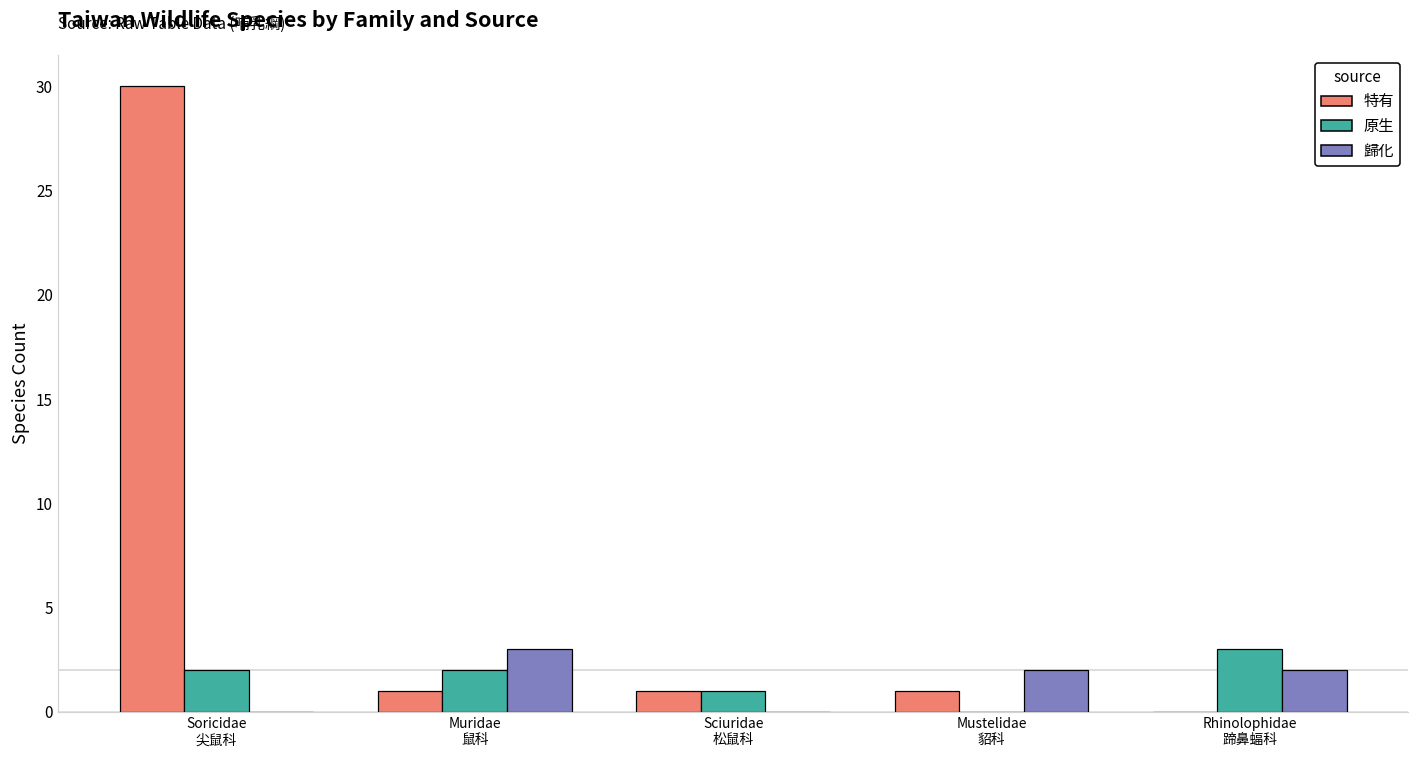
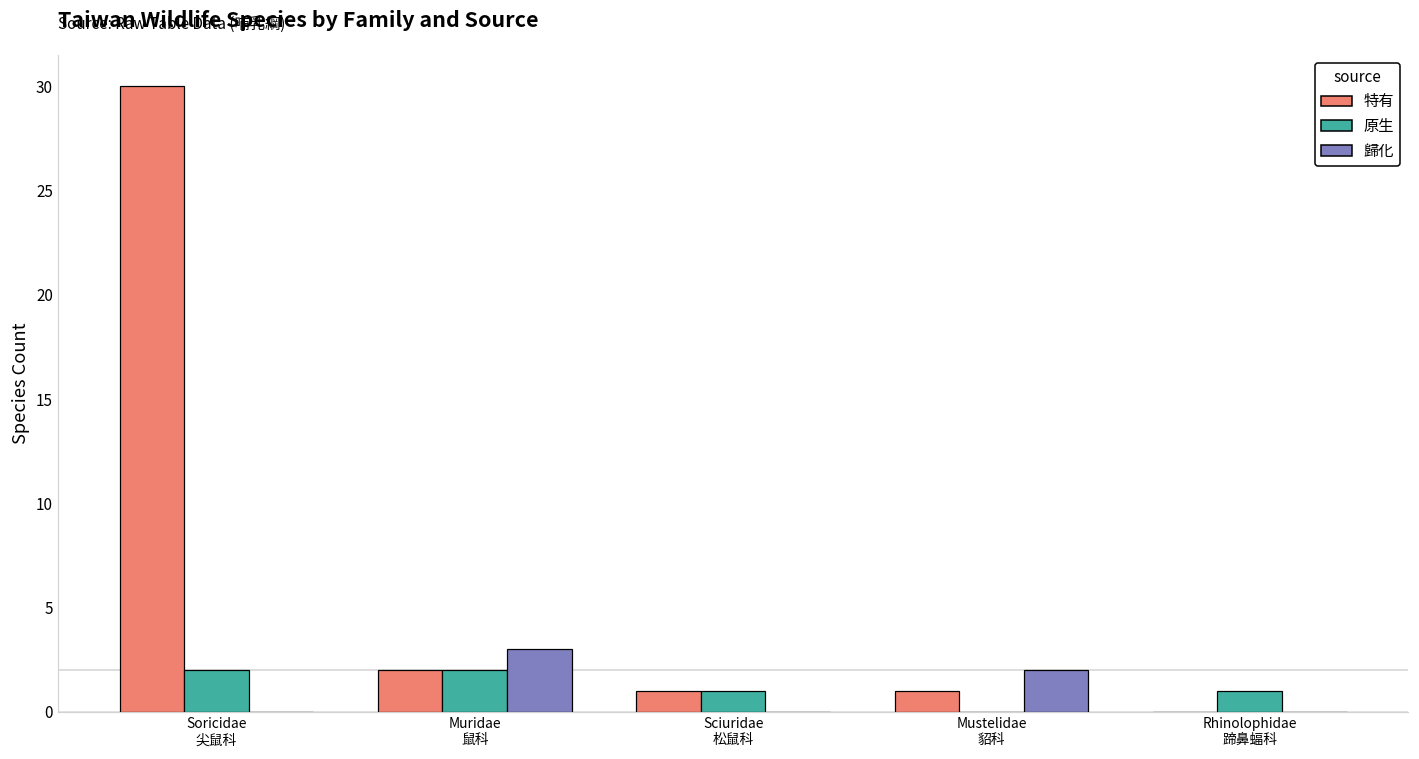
特有, Muridae 鼠科: 1 -> 2
原生, Rhinolophidae 蹄鼻蝠科: 3 -> 1
歸化, Rhinolophidae 蹄鼻蝠科: 2 -> 0
